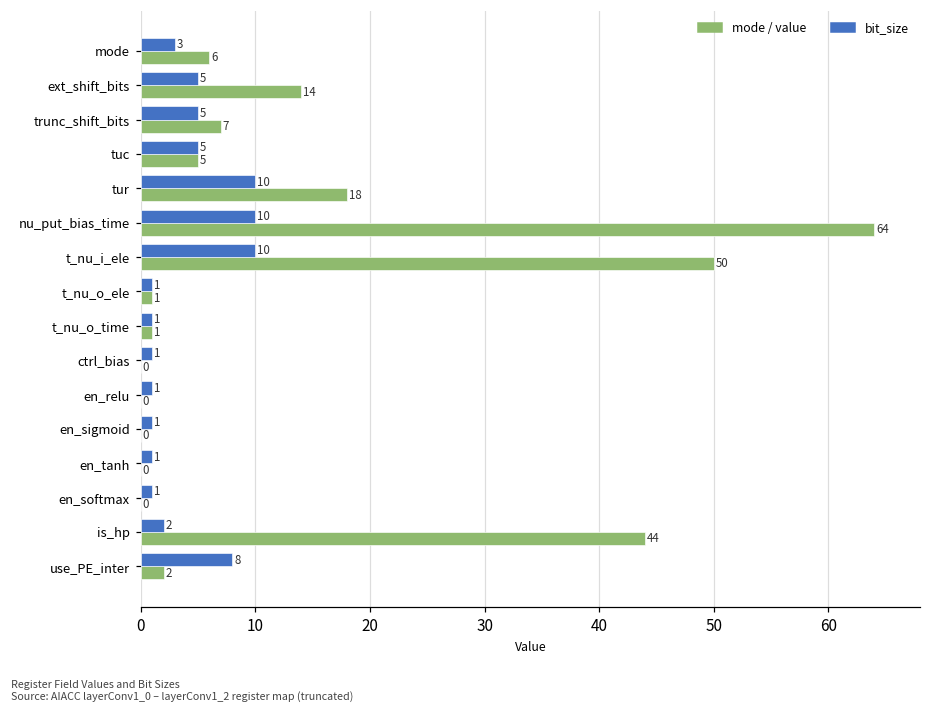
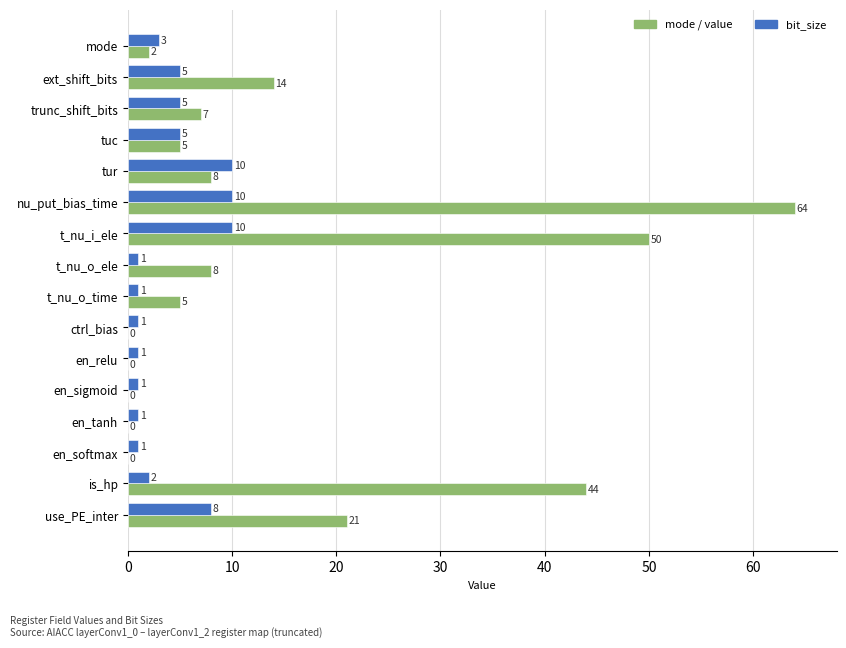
mode / value, mode: 6 -> 2
mode / value, tur: 18 -> 8
mode / value, t_nu_o_ele: 1 -> 8
mode / value, t_nu_o_time: 1 -> 5
mode / value, use_PE_inter: 2 -> 21
